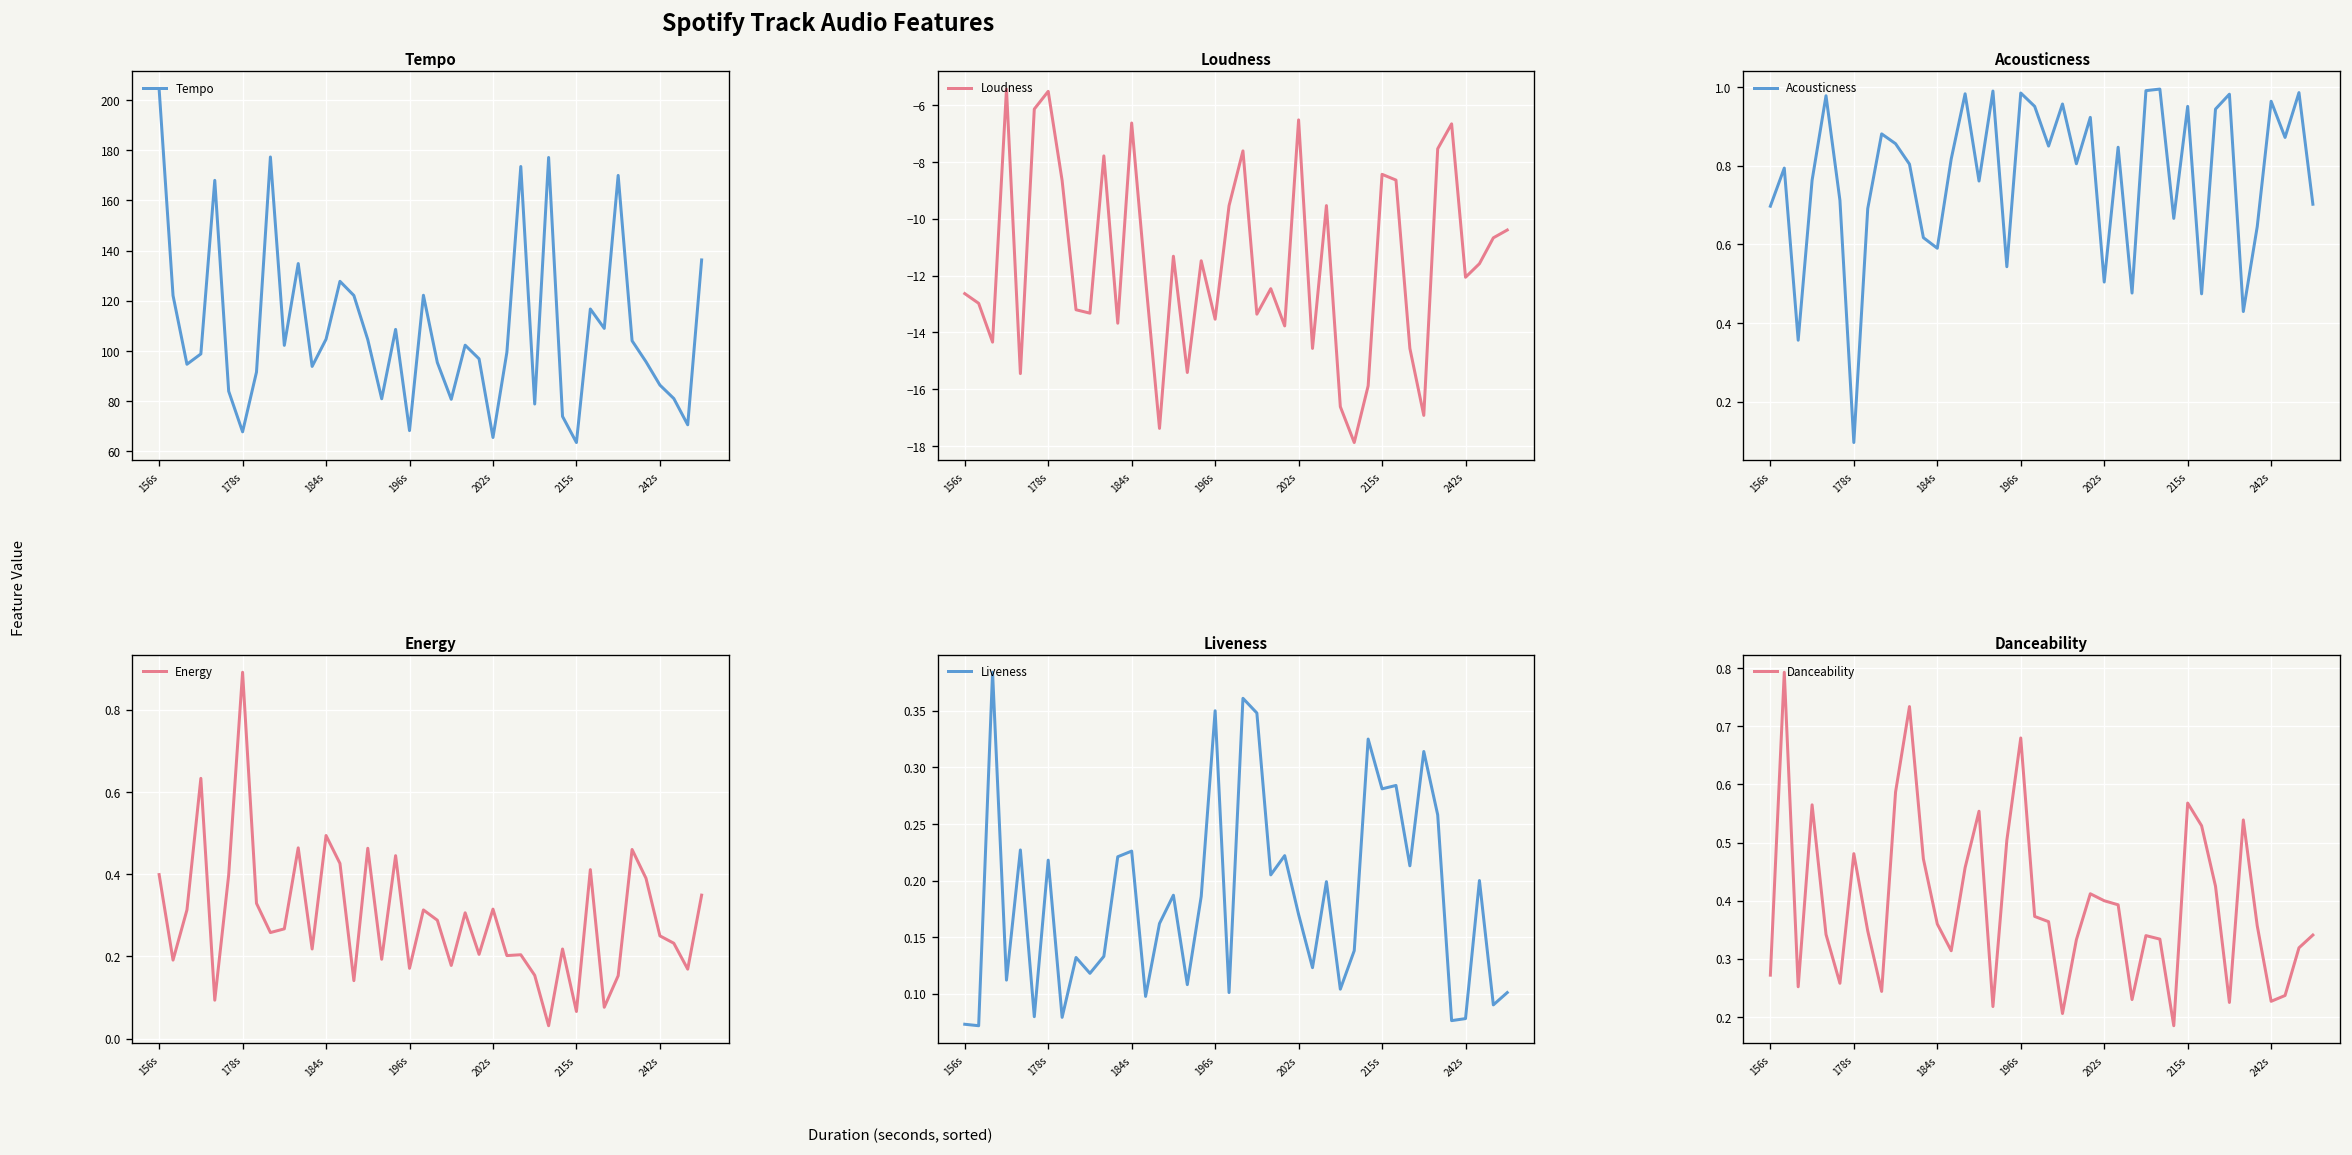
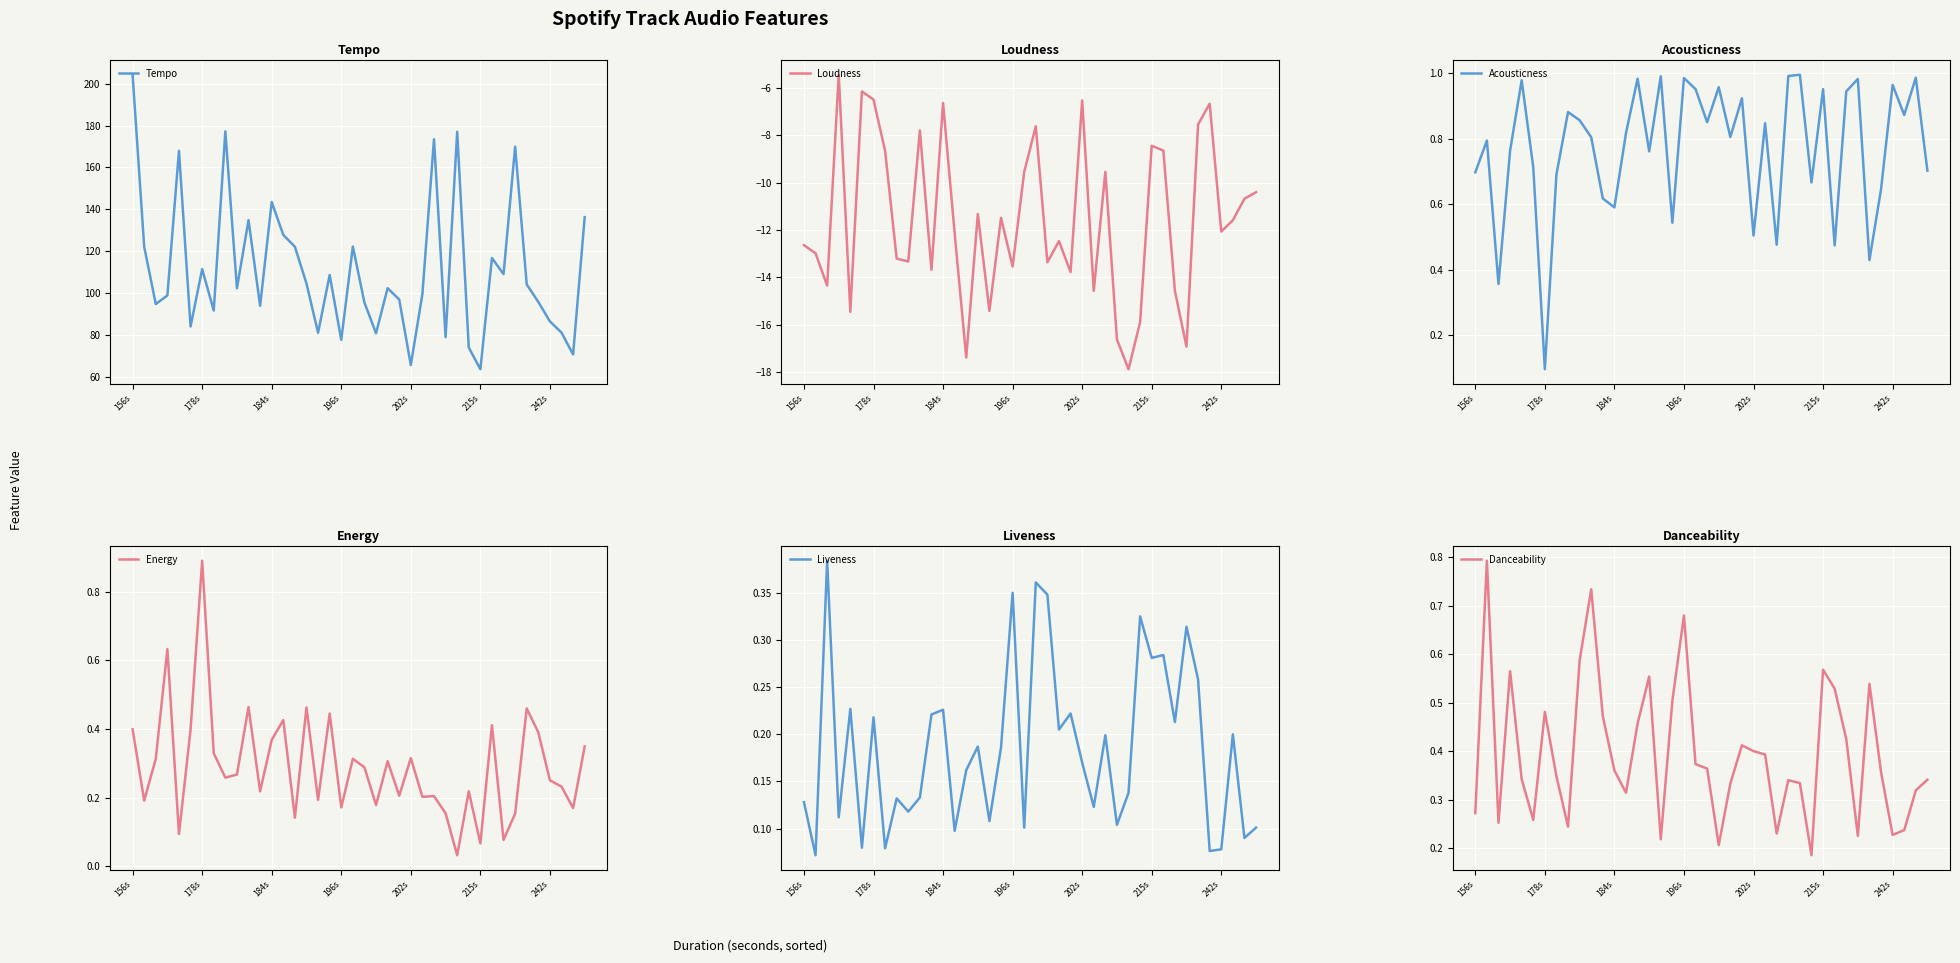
Tempo, 178s: 68 -> 111
Tempo, 184s: 105 -> 144
Tempo, 196s: 68 -> 78
Loudness, 178s: -5.5 -> -6.5
Energy, 184s: 0.49 -> 0.37
Liveness, 156s: 0.07 -> 0.13
